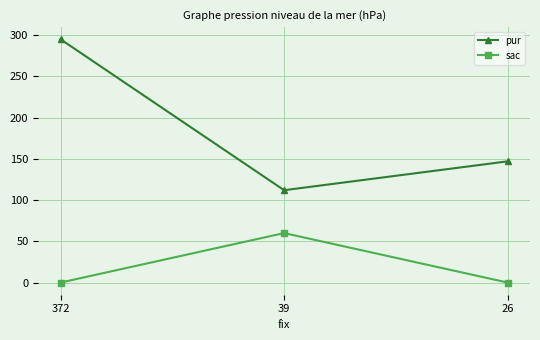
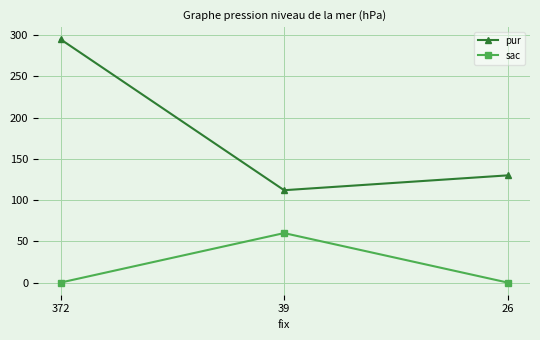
pur, 26: 150 -> 130
